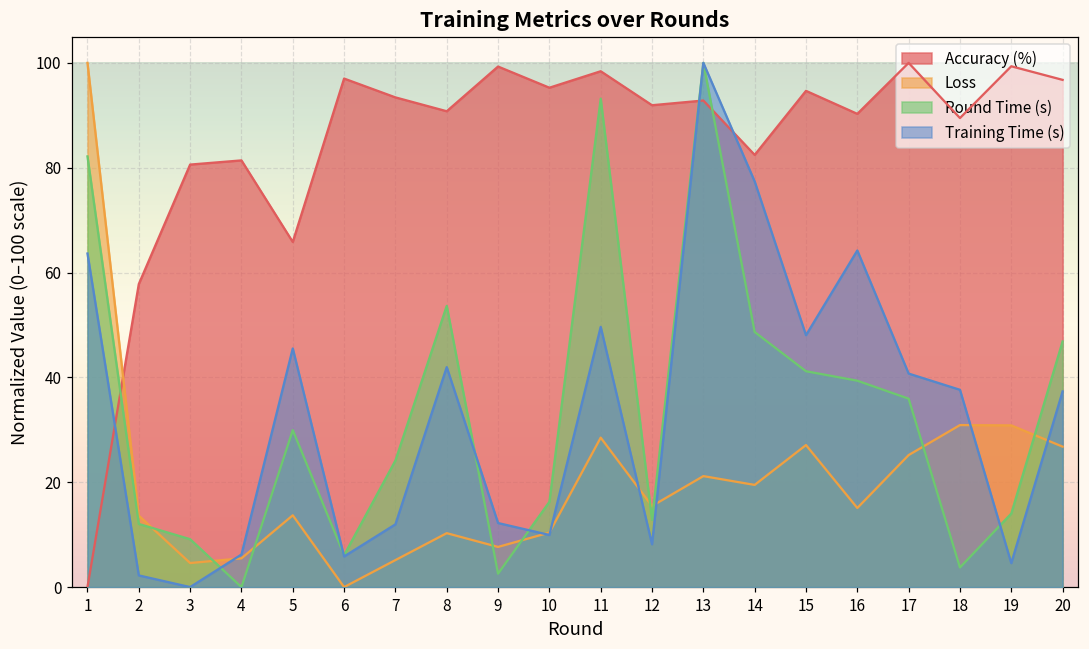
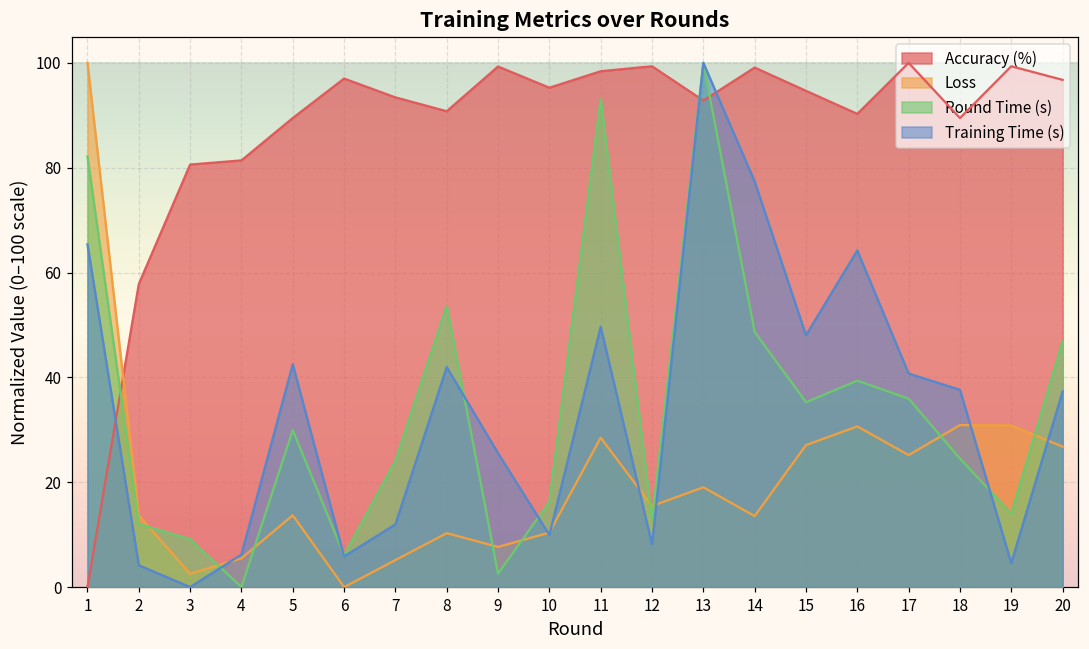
Training Time (s), 1: 64 -> 65
Training Time (s), 2: 2 -> 4
Loss, 3: 5 -> 3
Accuracy (%), 5: 66 -> 89
Training Time (s), 5: 46 -> 42
Training Time (s), 9: 12 -> 26
Accuracy (%), 12: 92 -> 99
Loss, 13: 21 -> 19
Accuracy (%), 14: 82 -> 99
Loss, 14: 19 -> 14
Round Time (s), 15: 41 -> 35
Loss, 16: 15 -> 31
Round Time (s), 18: 4 -> 25
